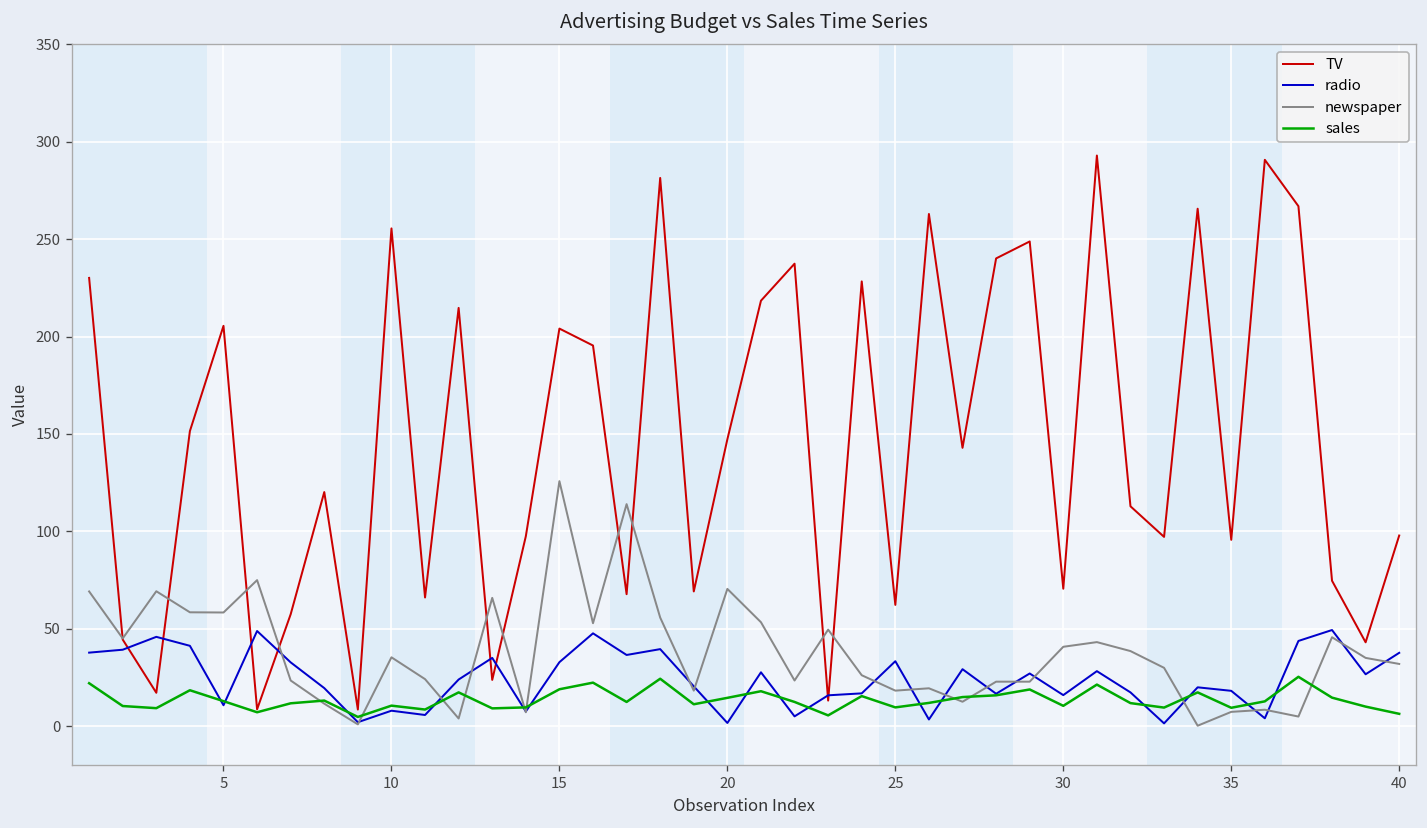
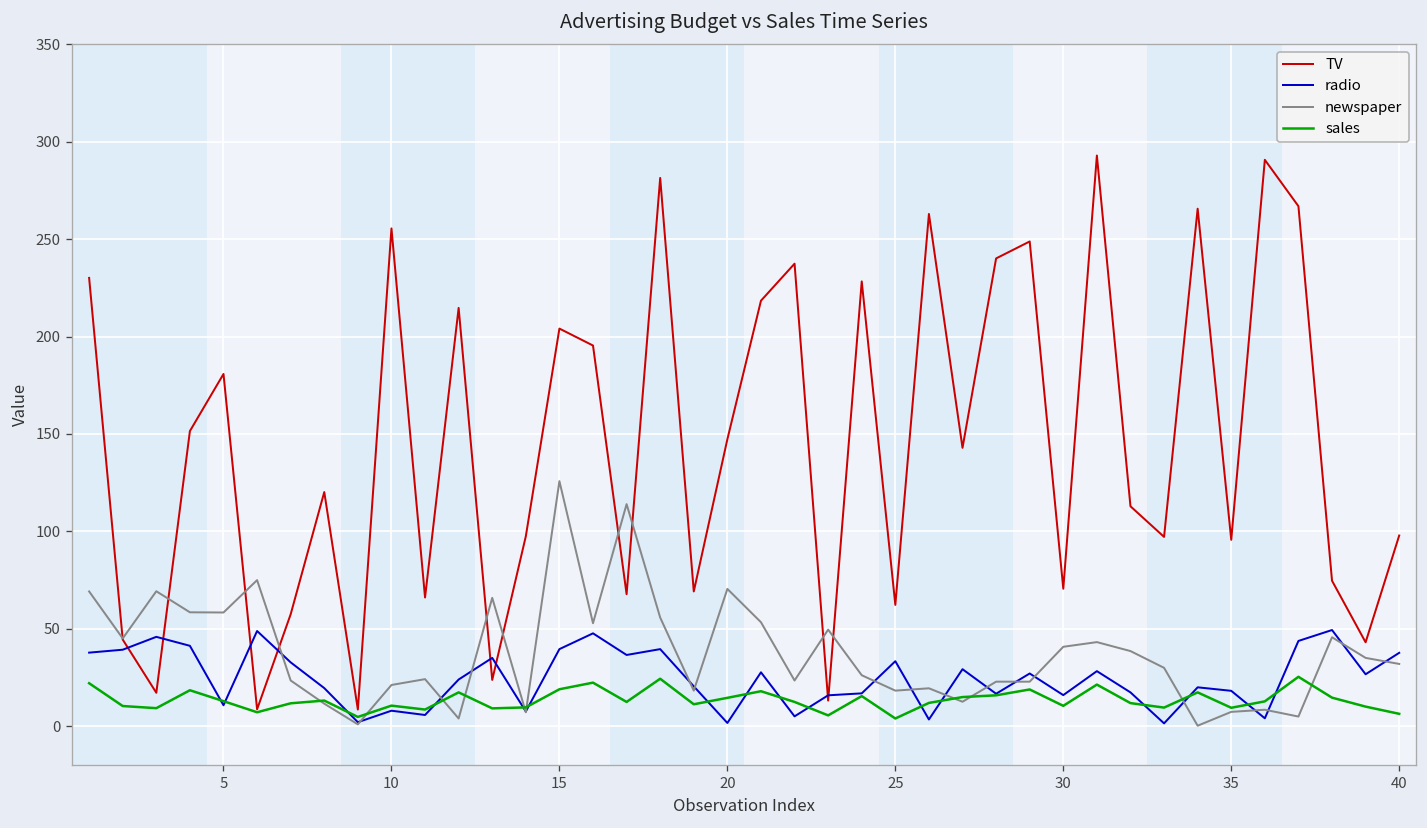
TV, 5: 206 -> 181
newspaper, 10: 35 -> 21
radio, 15: 33 -> 40
sales, 25: 10 -> 4
